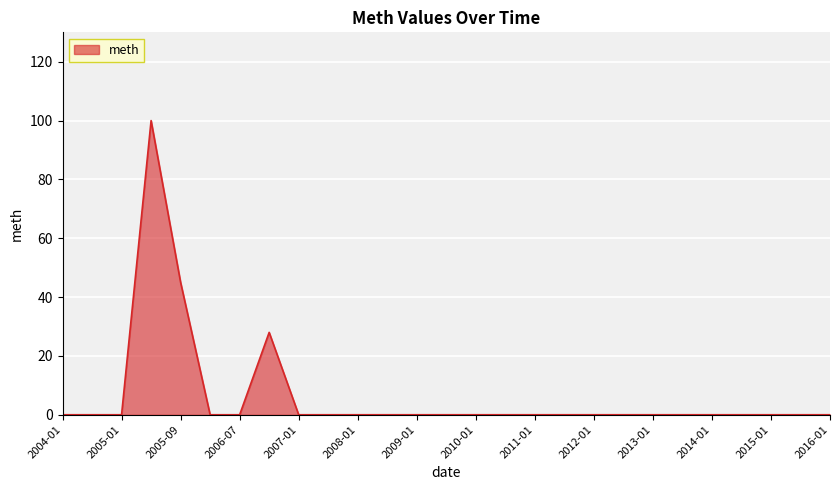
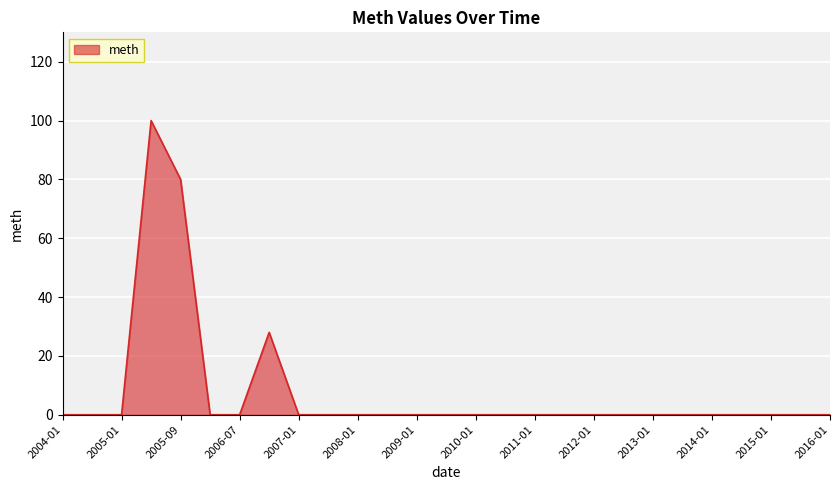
2005-09: 45 -> 80
